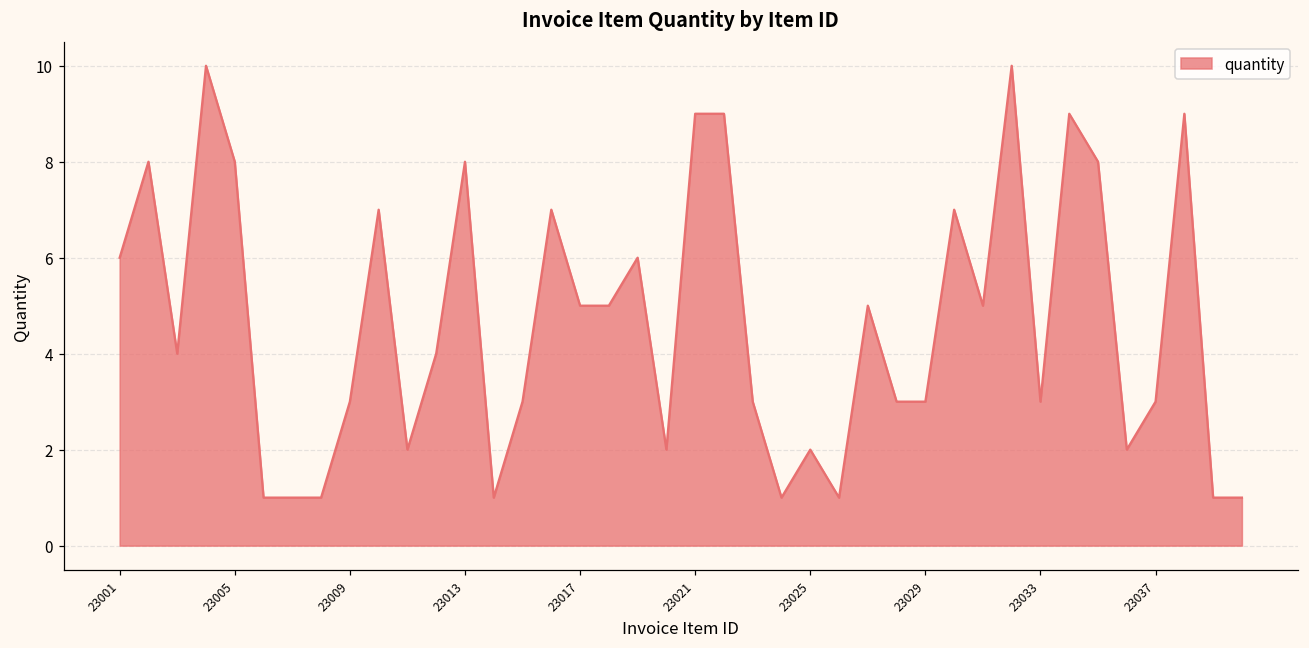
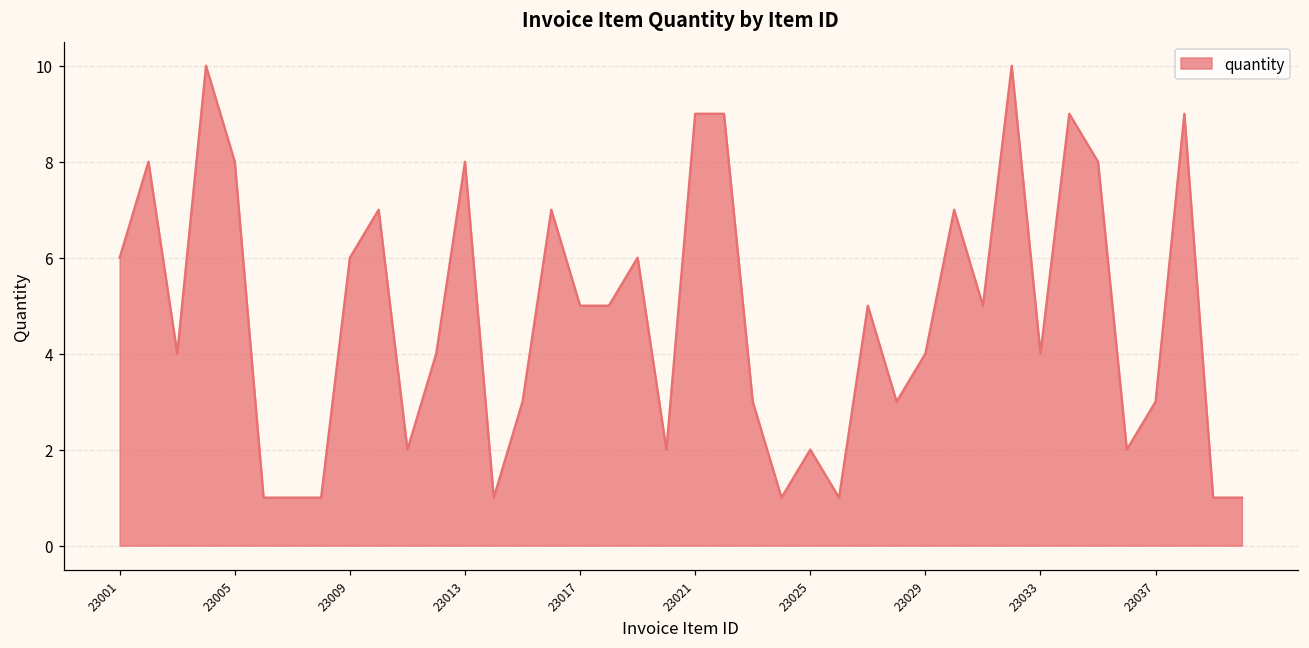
23009: 3 -> 6
23029: 3 -> 4
23033: 3 -> 4
